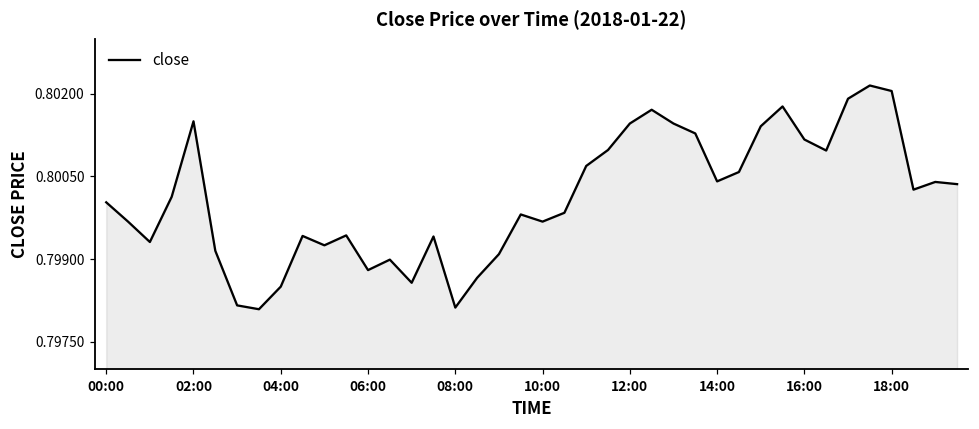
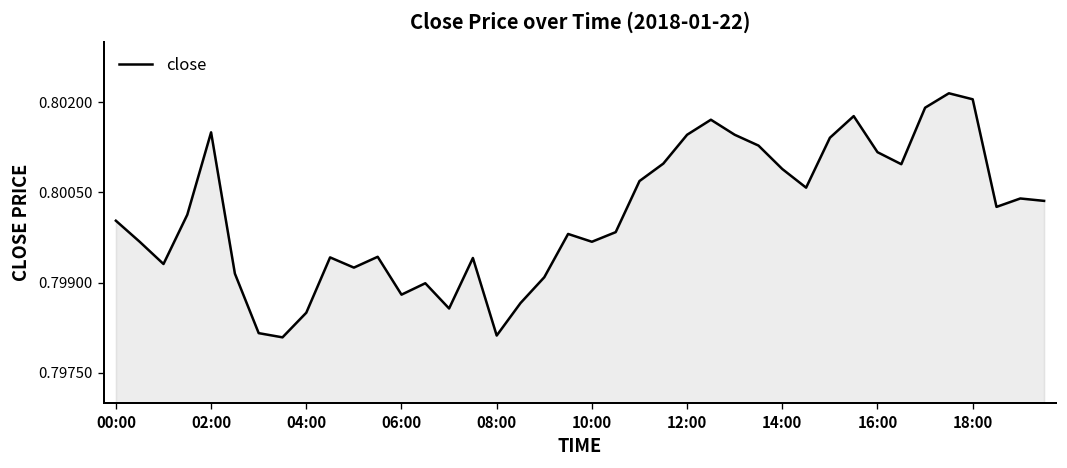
14:00: 0.8004 -> 0.8009
